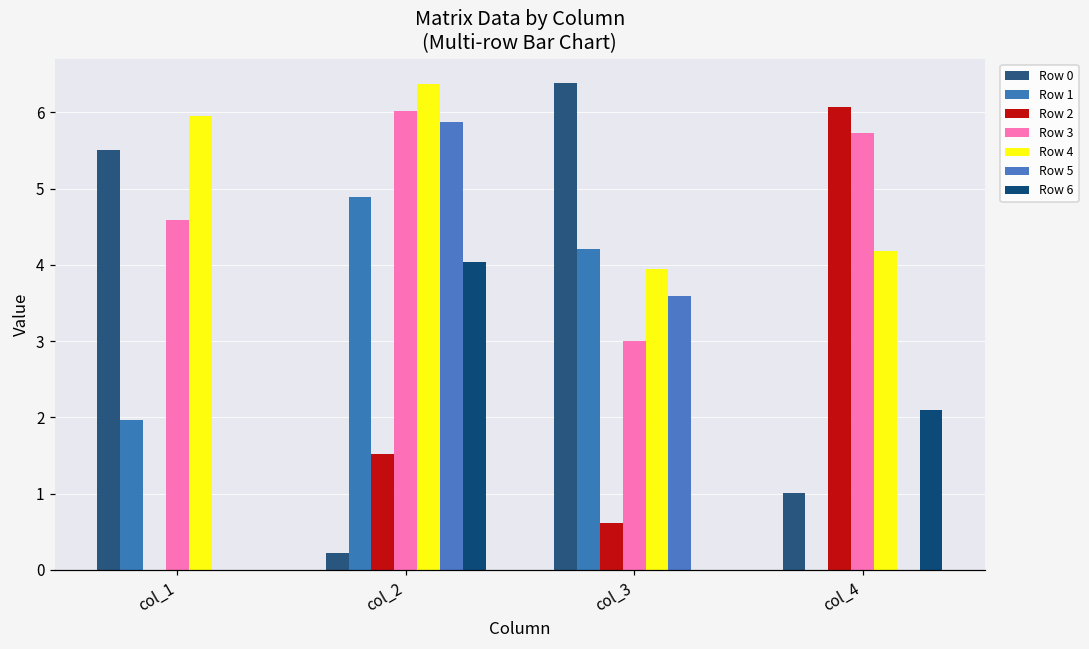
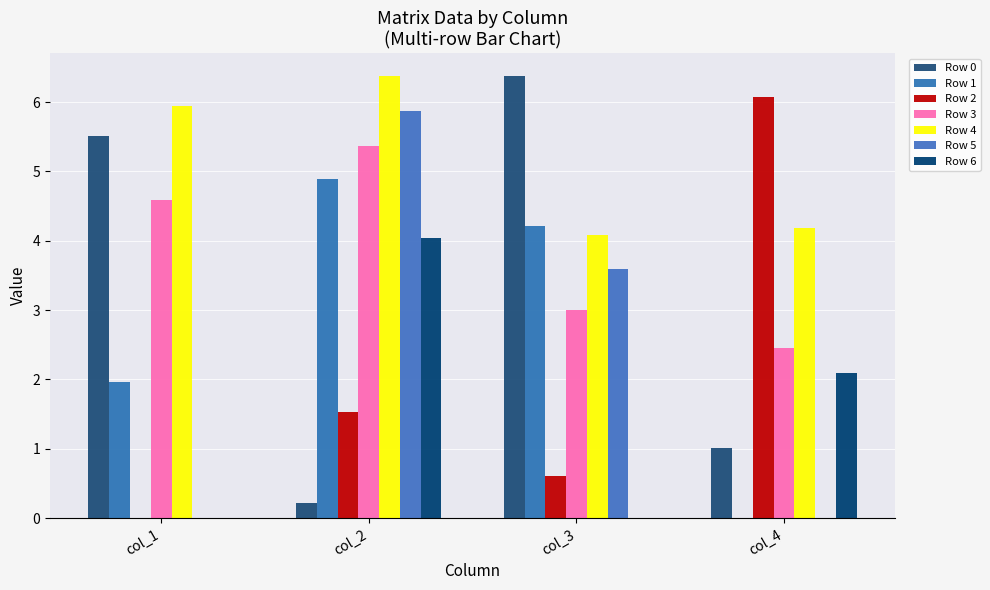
Row 3, col_2: 6.0 -> 5.4
Row 4, col_3: 3.9 -> 4.1
Row 3, col_4: 5.7 -> 2.4
